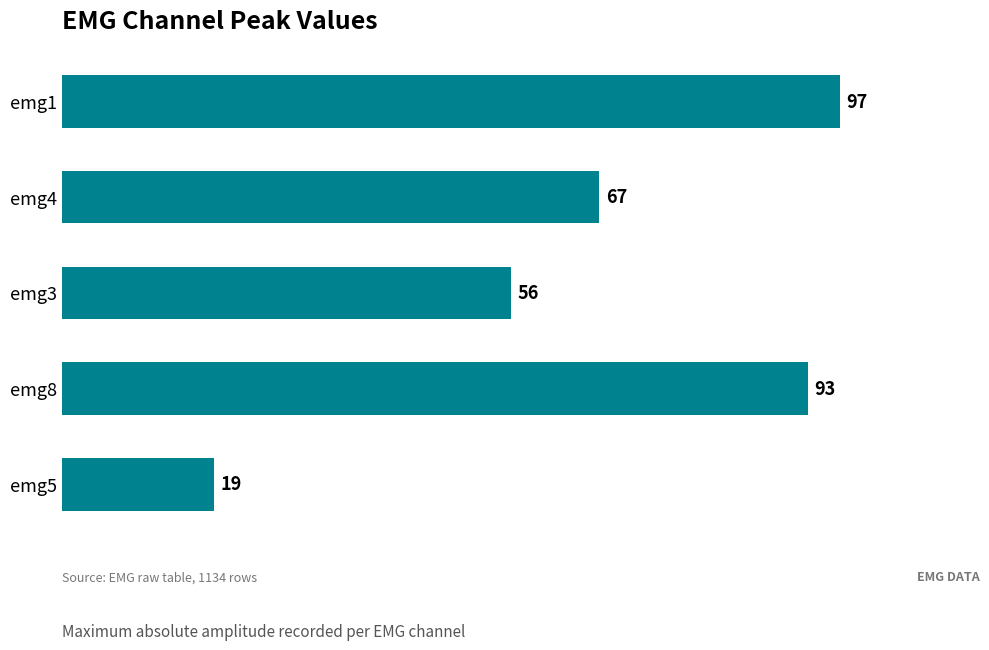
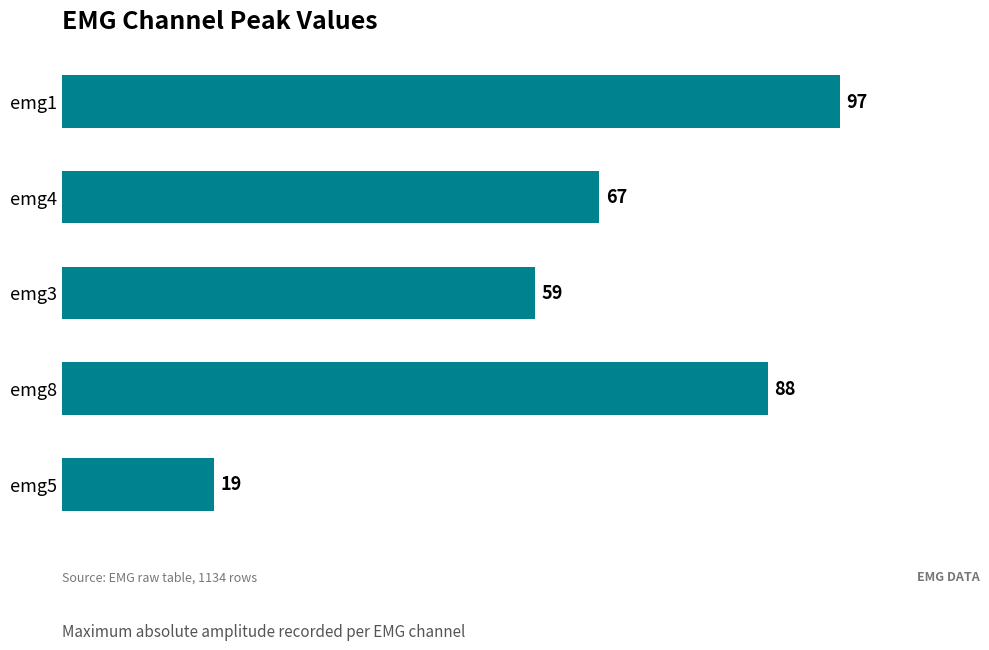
emg3: 56 -> 59
emg8: 93 -> 88
